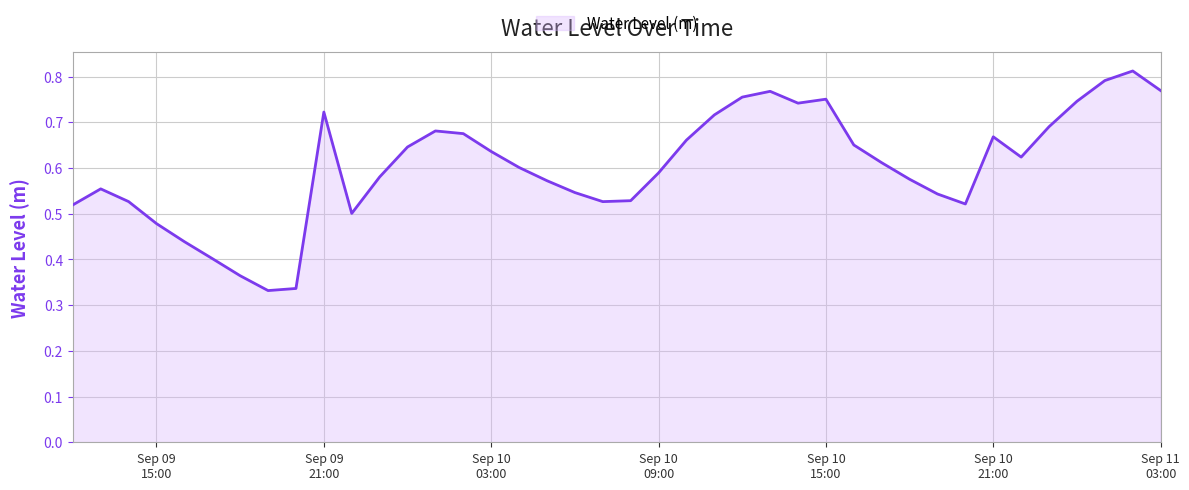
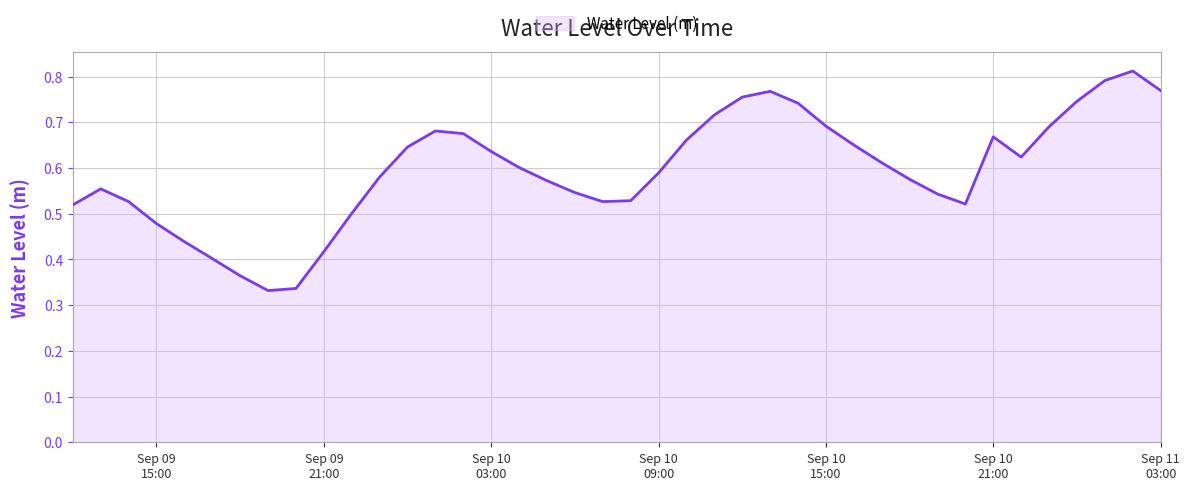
Sep 09 21:00: 0.72 -> 0.42
Sep 10 15:00: 0.75 -> 0.69
